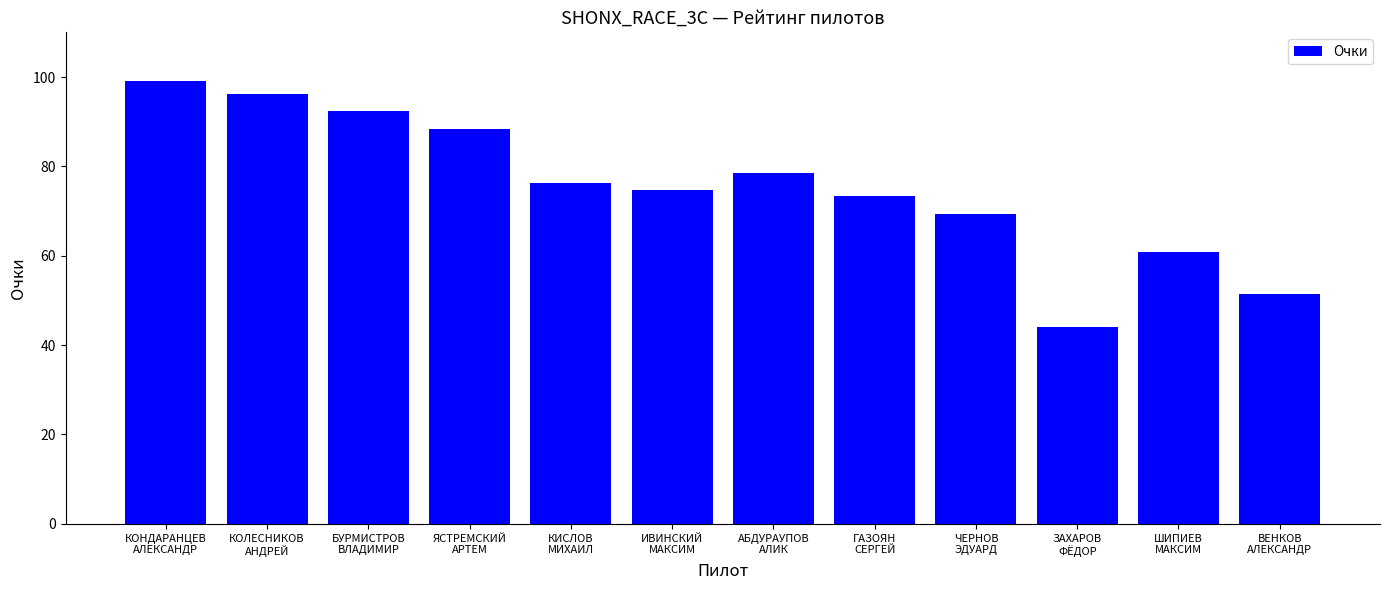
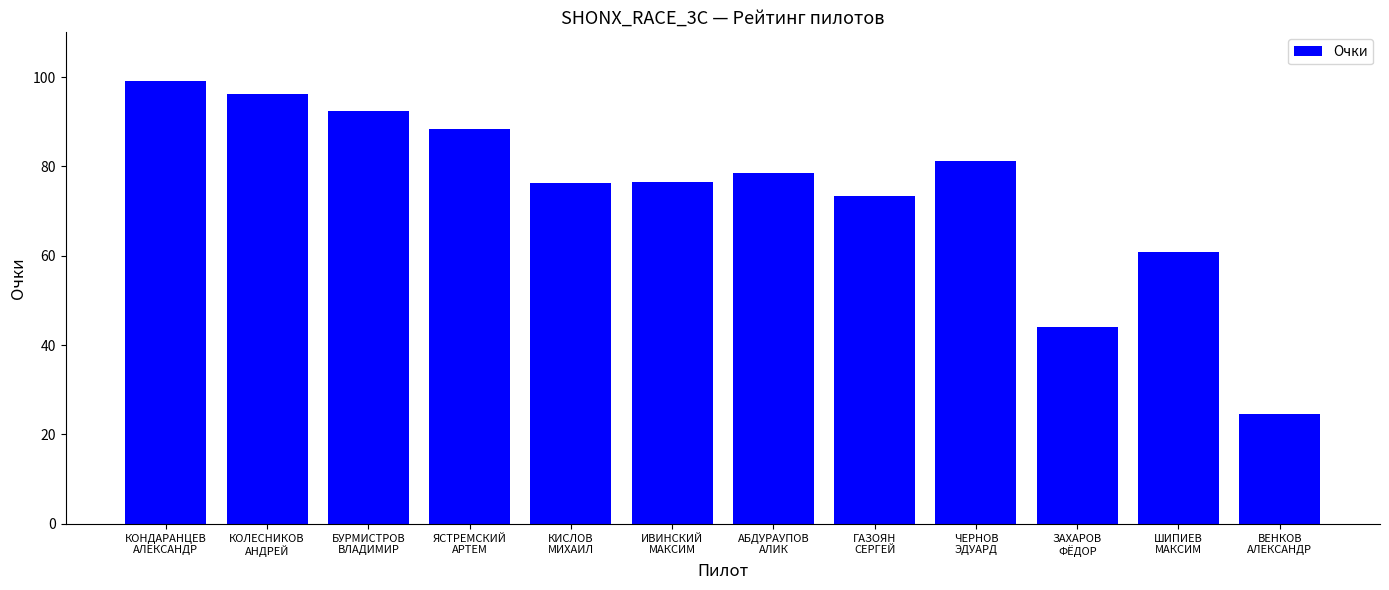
ИВИНСКИЙ МАКСИМ: 75 -> 77
ЧЕРНОВ ЭДУАРД: 69 -> 81
ВЕНКОВ АЛЕКСАНДР: 51 -> 24
